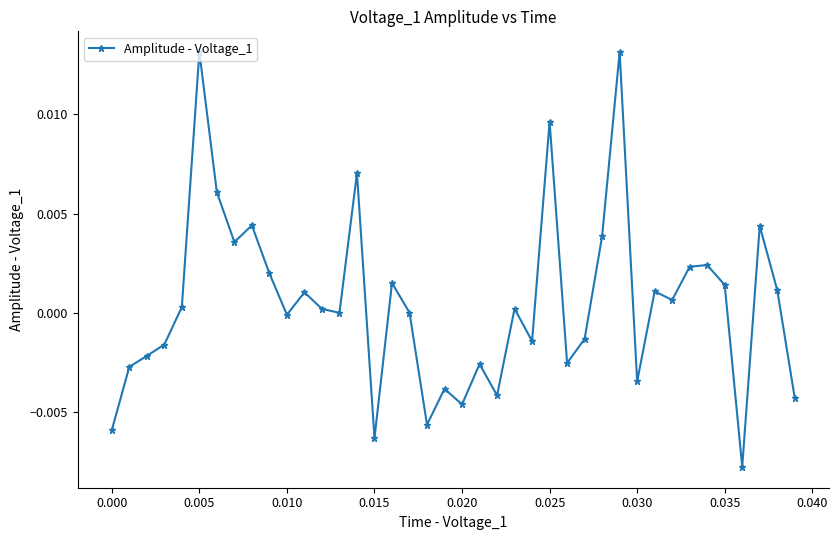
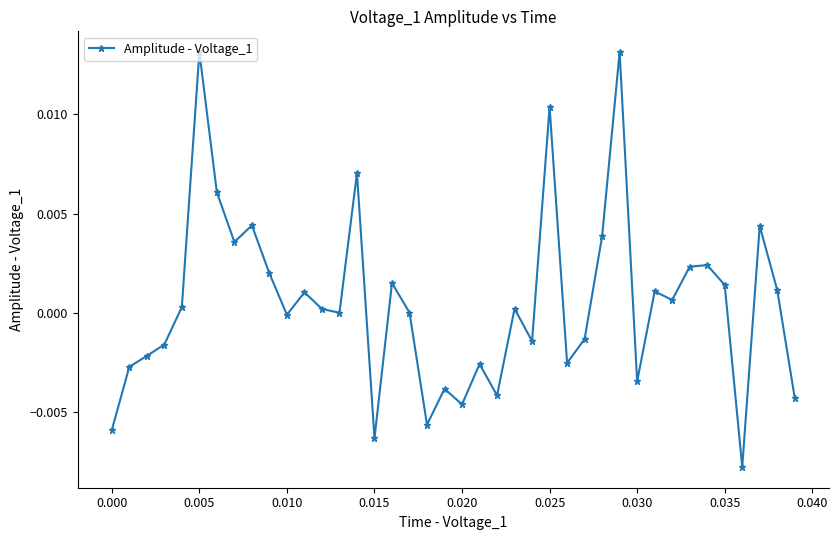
0.025: 0.0096 -> 0.0104
